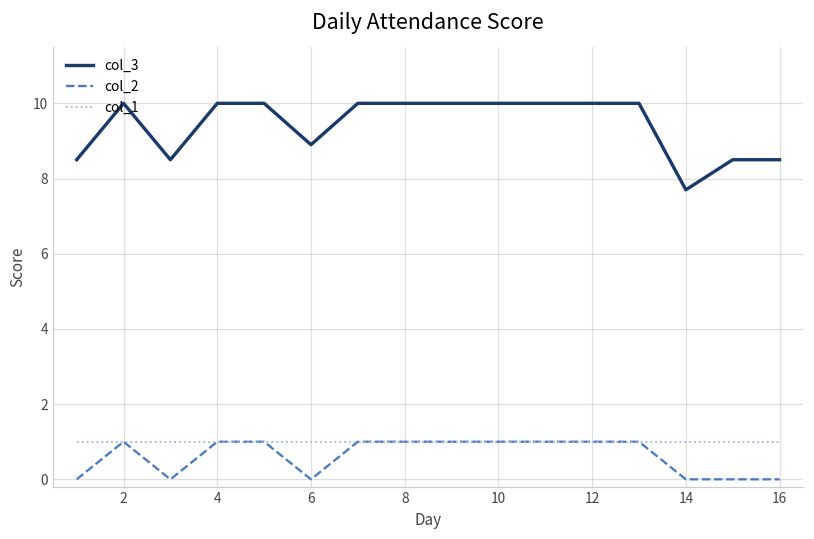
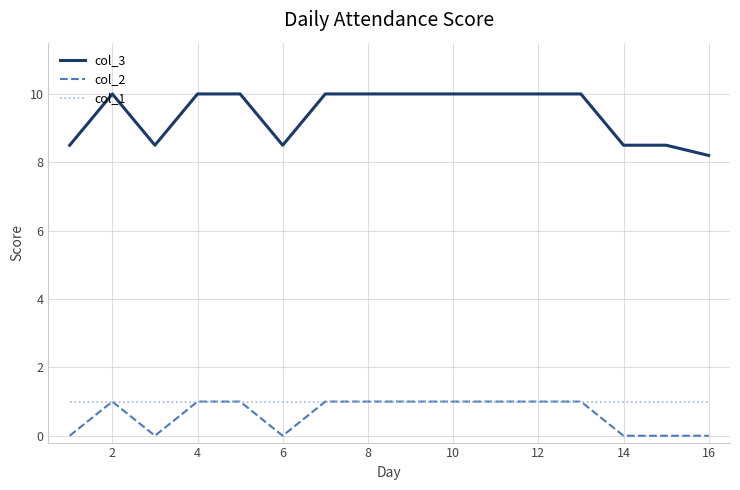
col_3, 6: 8.9 -> 8.5
col_3, 14: 7.7 -> 8.5
col_3, 16: 8.5 -> 8.2
